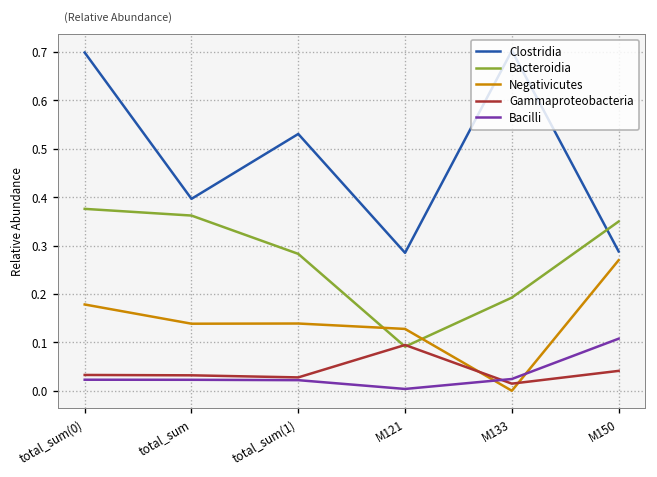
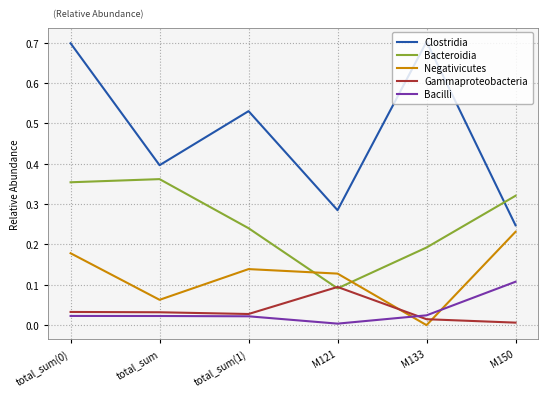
Bacteroidia, total_sum(0): 0.38 -> 0.35
Negativicutes, total_sum: 0.14 -> 0.06
Bacteroidia, total_sum(1): 0.28 -> 0.24
Clostridia, M150: 0.29 -> 0.25
Bacteroidia, M150: 0.35 -> 0.32
Negativicutes, M150: 0.27 -> 0.23
Gammaproteobacteria, M150: 0.04 -> 0.01
